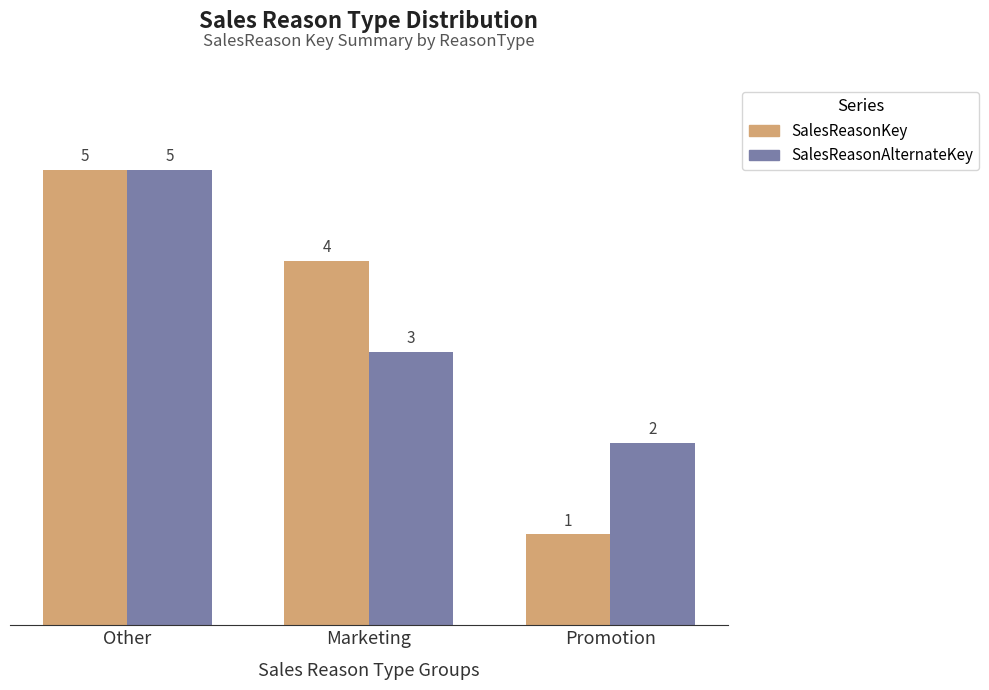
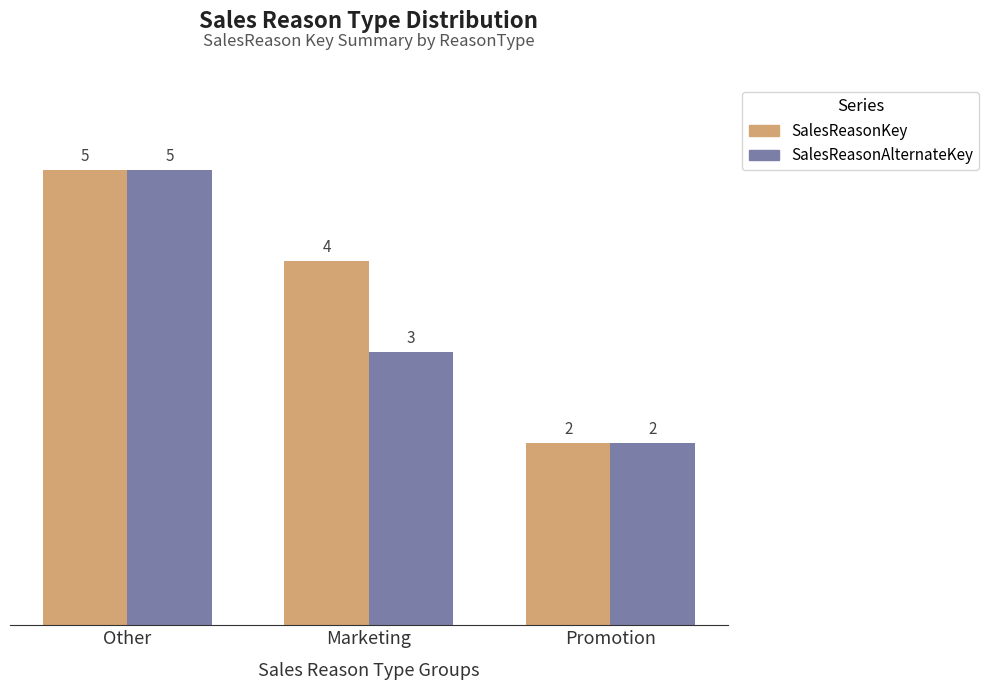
SalesReasonKey, Promotion: 1 -> 2
